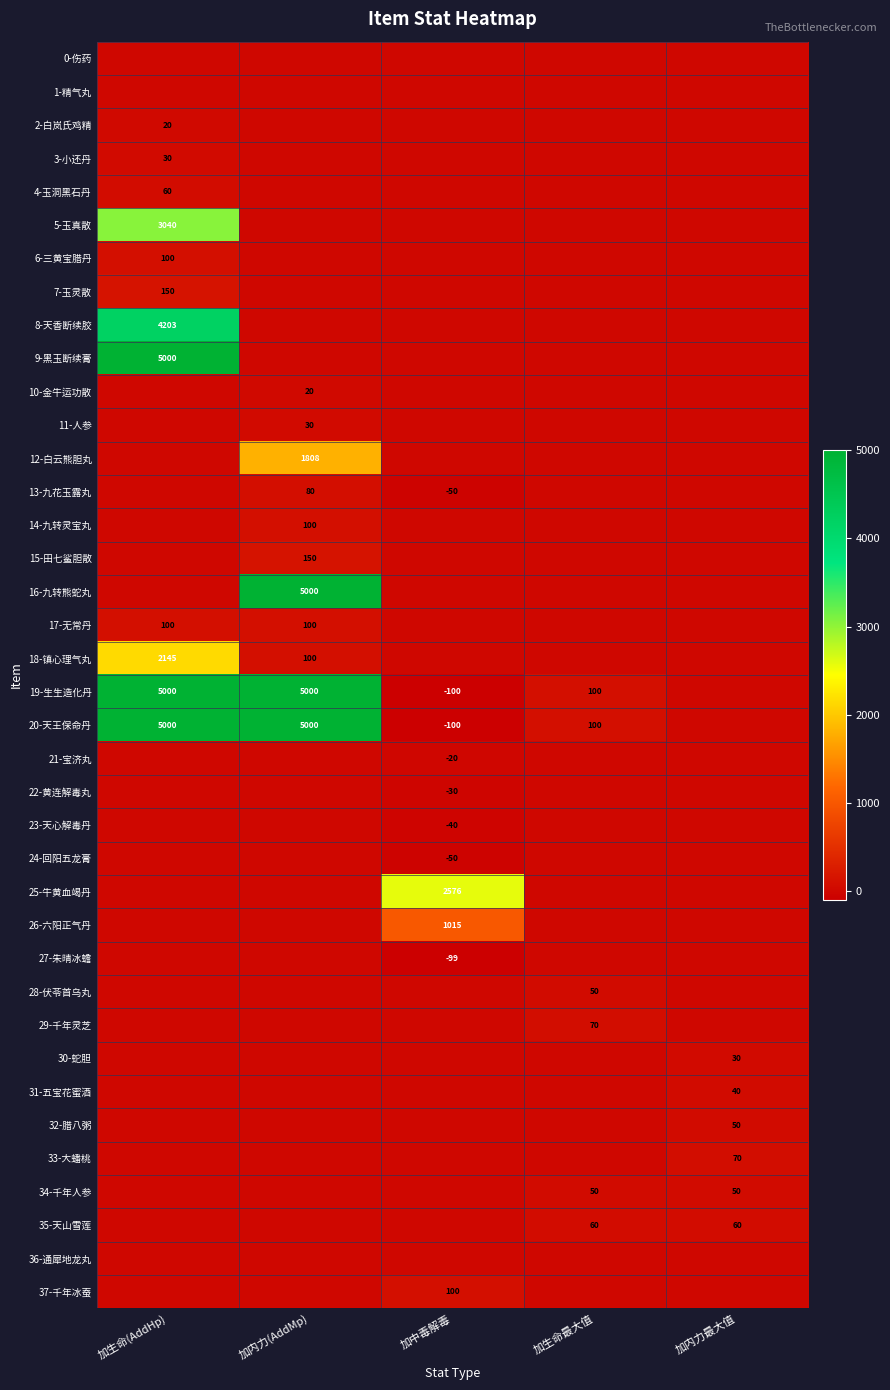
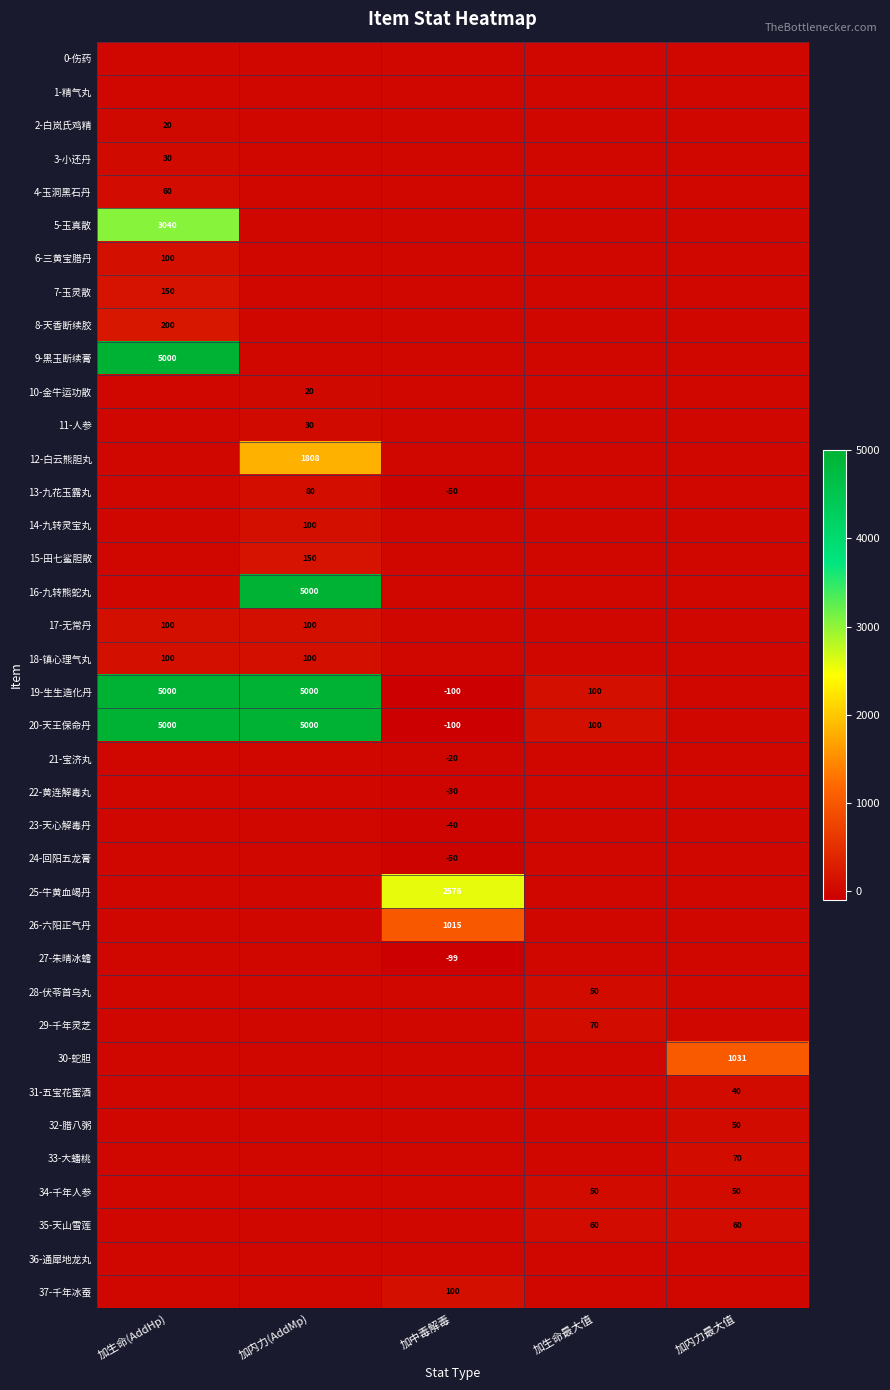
8-天香断续胶, 加生命(AddHp): 4203 -> 200
18-镇心理气丸, 加生命(AddHp): 2145 -> 100
30-蛇胆, 加内力最大值: 30 -> 1031
